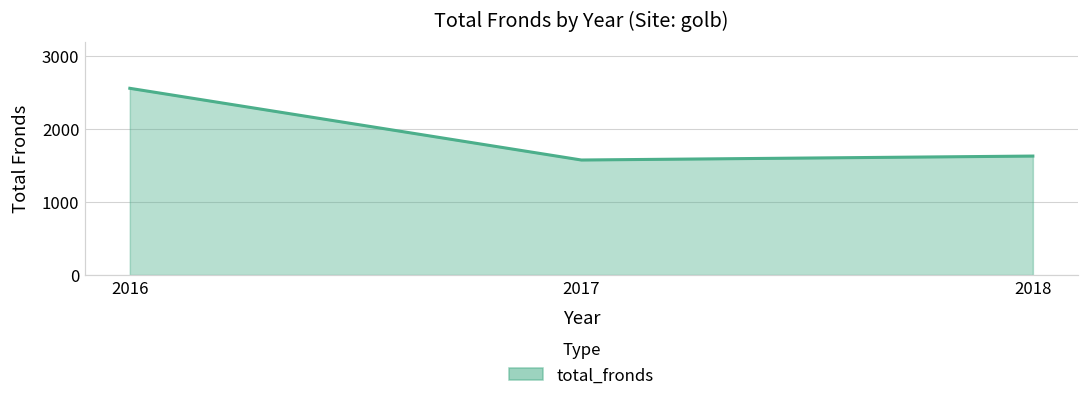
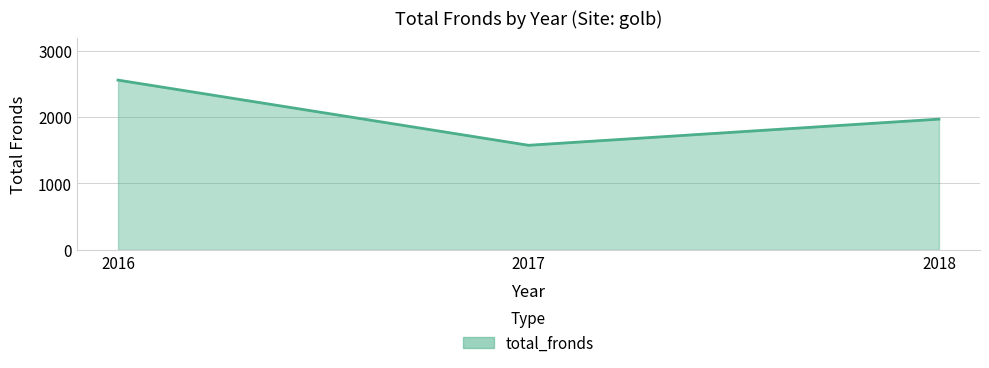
2018: 1600 -> 2000
